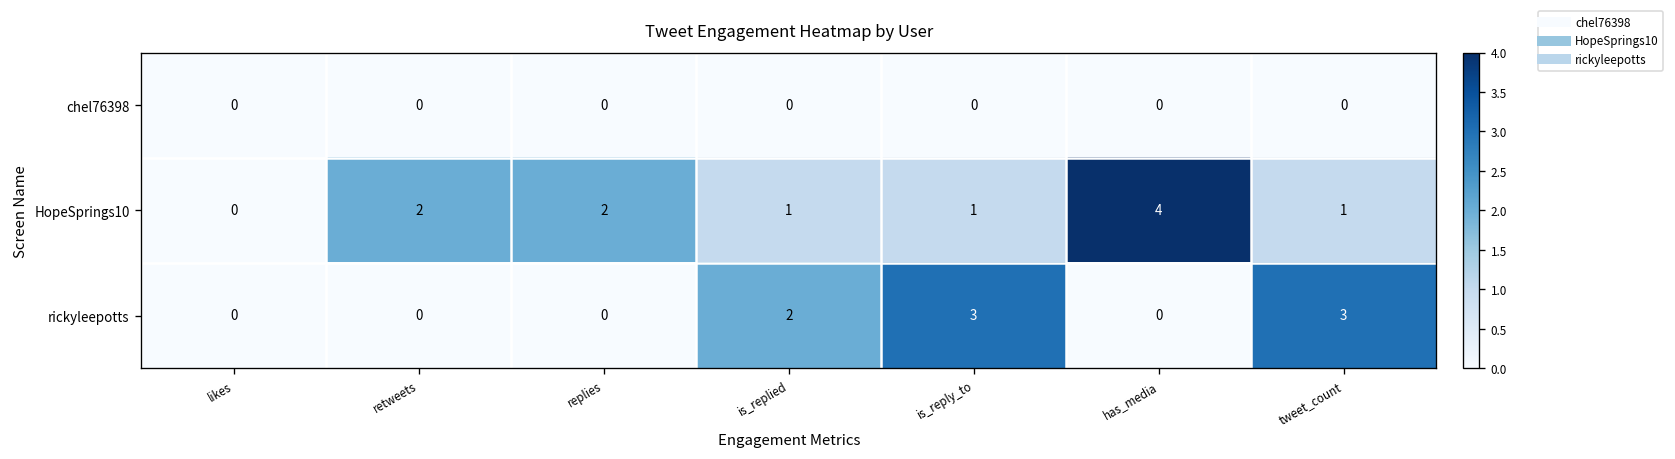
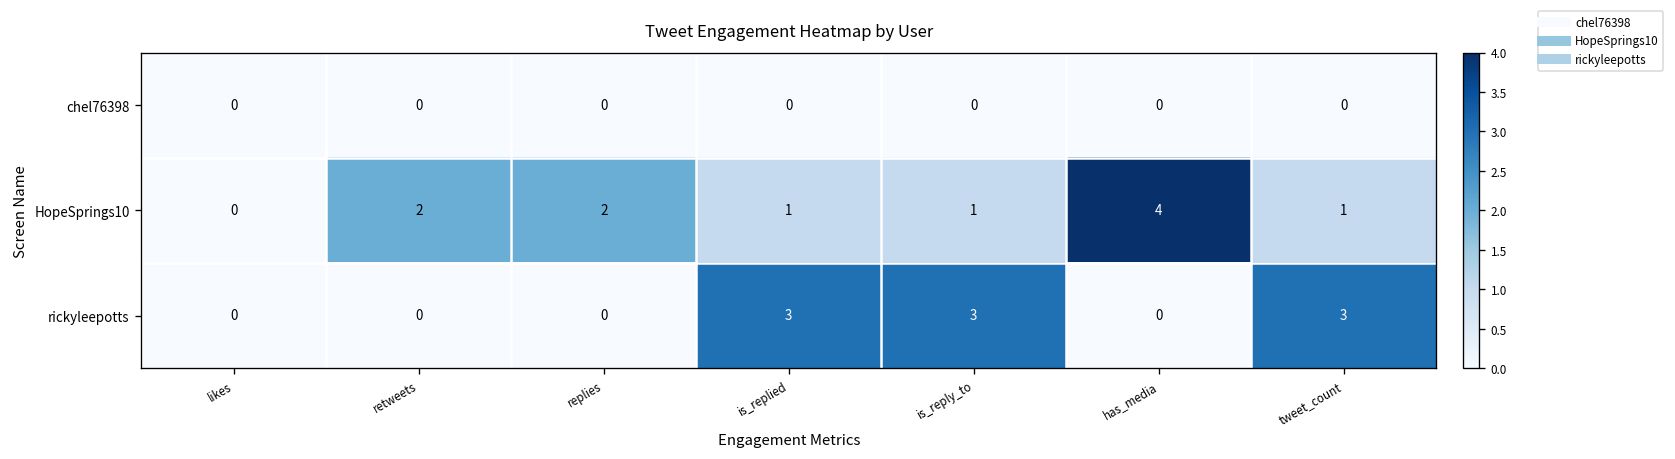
rickyleepotts, is_replied: 2 -> 3
